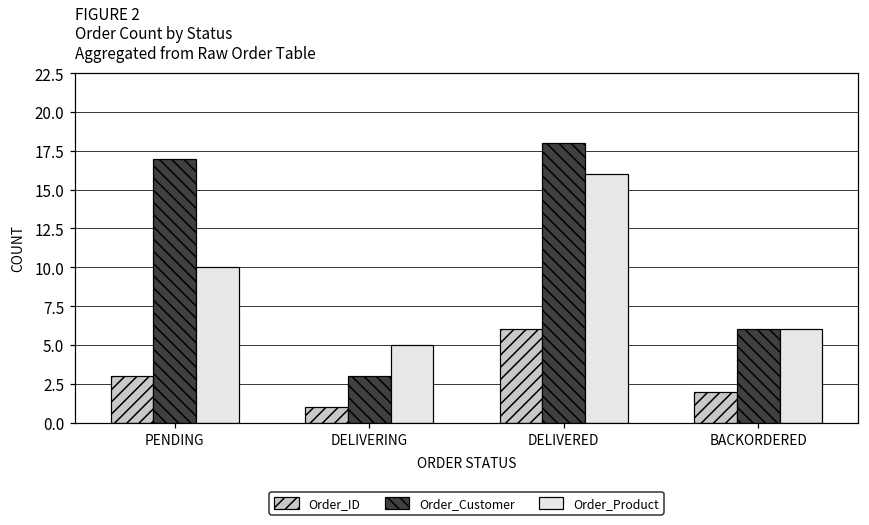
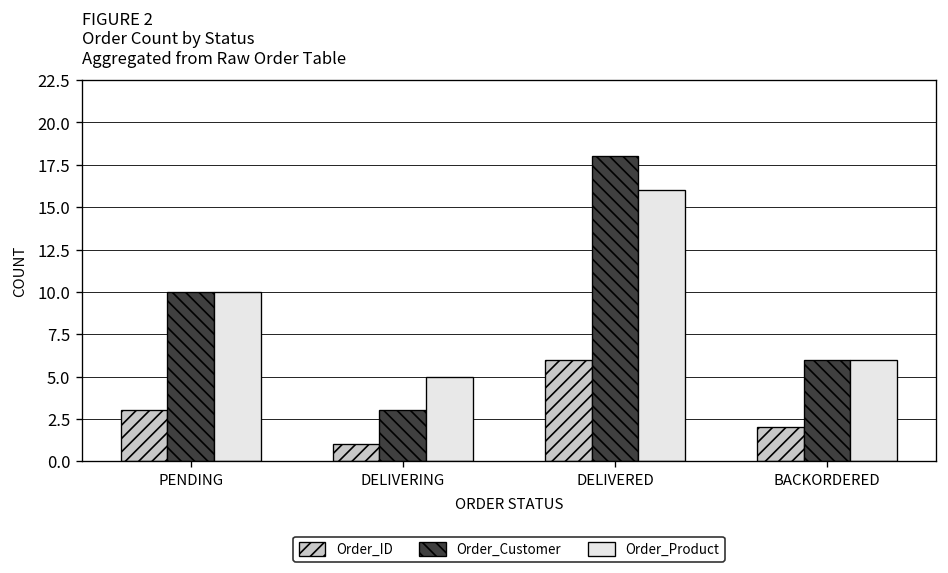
Order_Customer, PENDING: 17 -> 10
